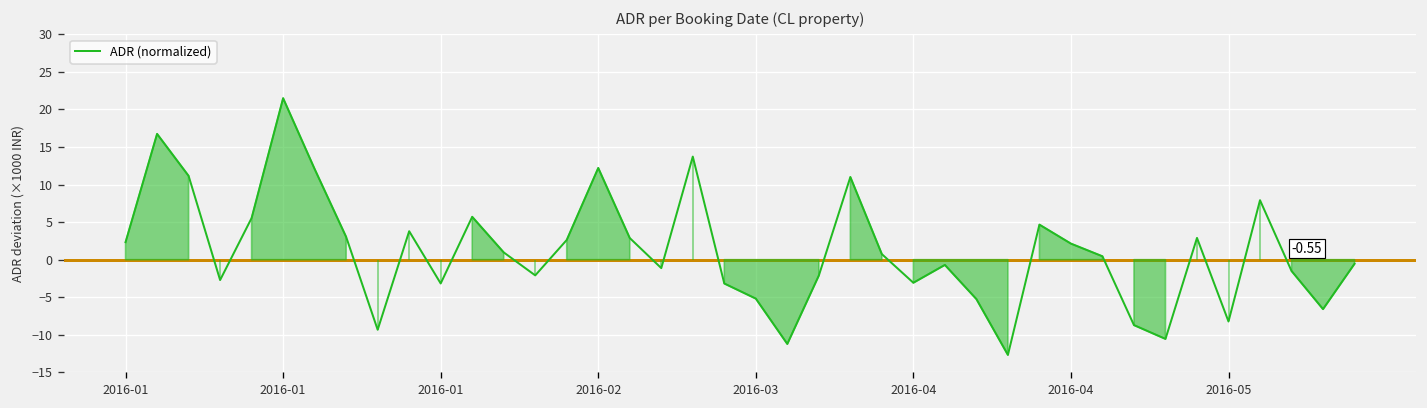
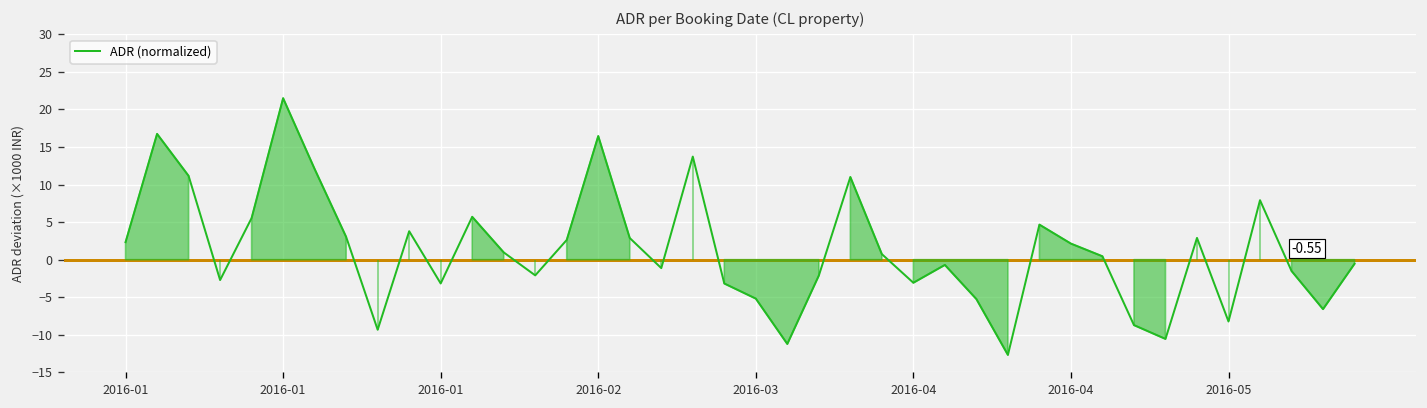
2016-02: 12 -> 16
